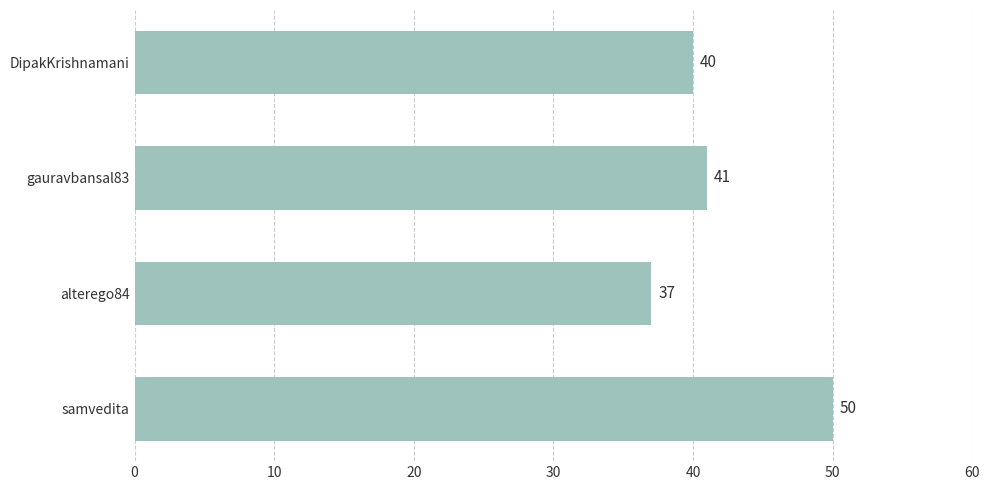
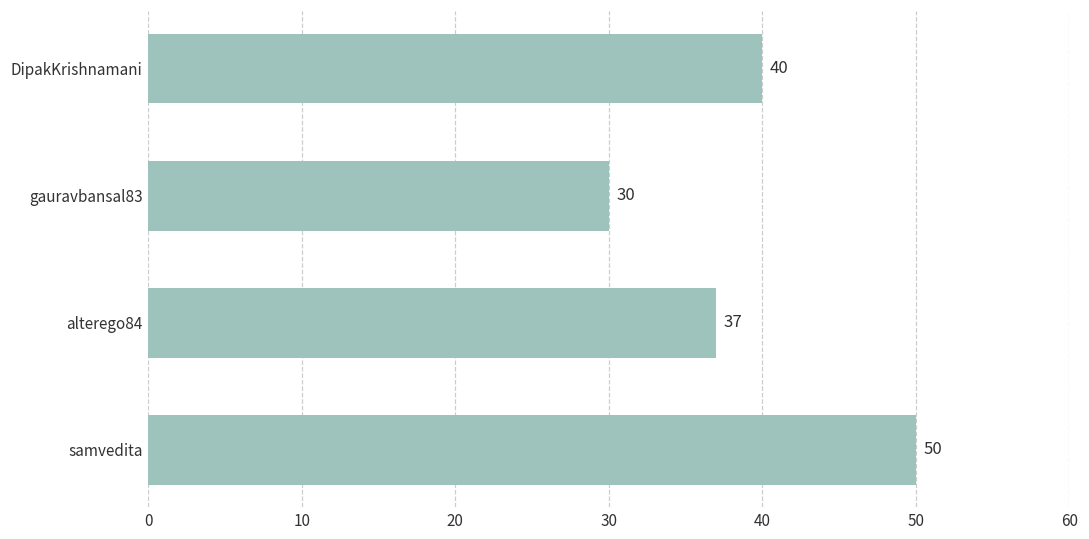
gauravbansal83: 41 -> 30
